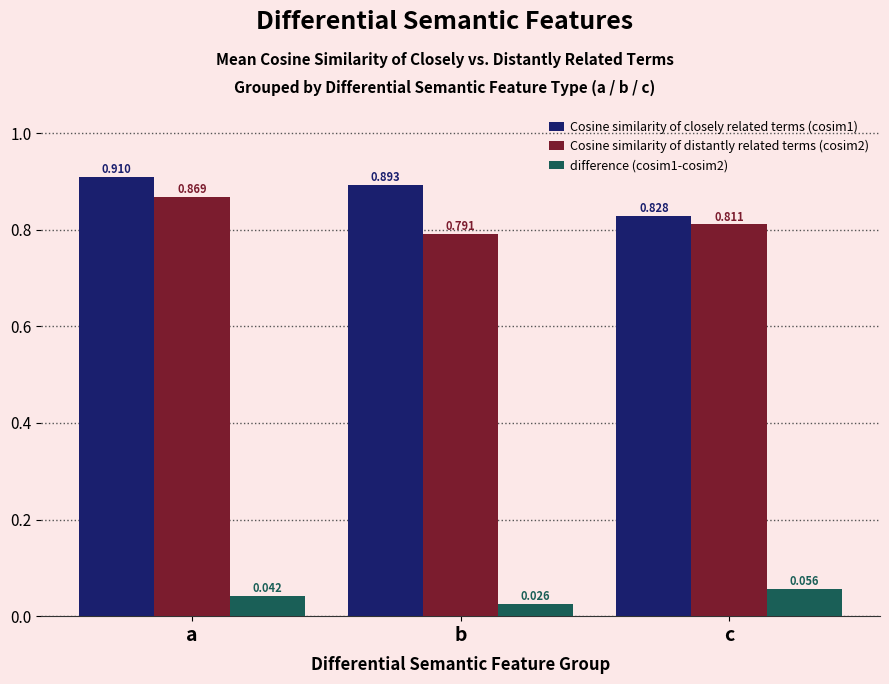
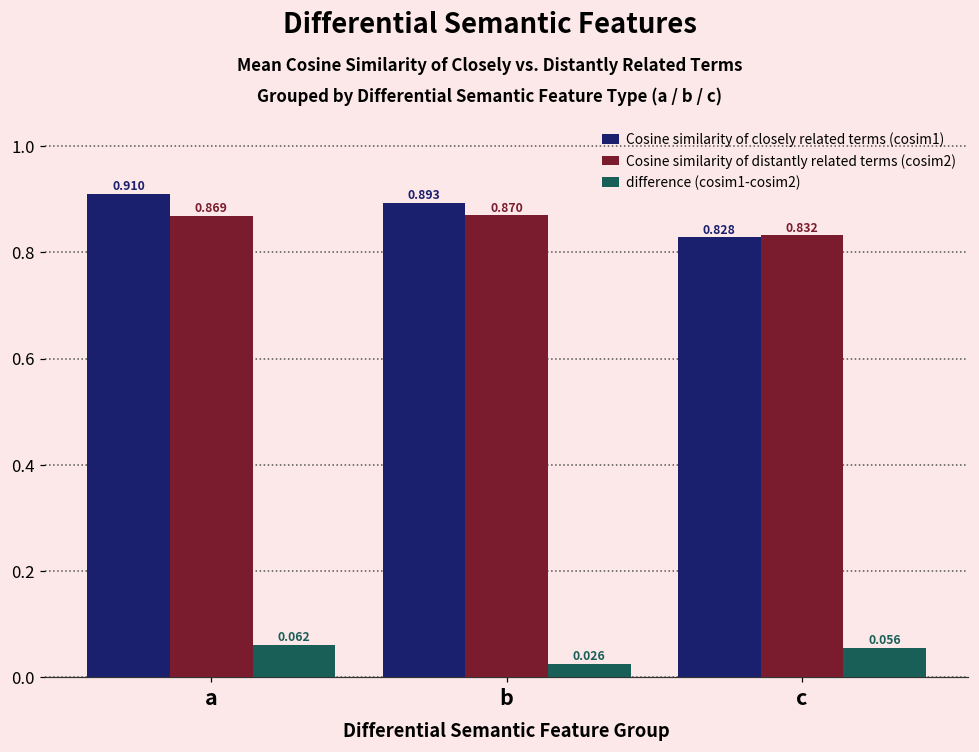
difference (cosim1-cosim2), a: 0.042 -> 0.062
Cosine similarity of distantly related terms (cosim2), b: 0.791 -> 0.870
Cosine similarity of distantly related terms (cosim2), c: 0.811 -> 0.832
